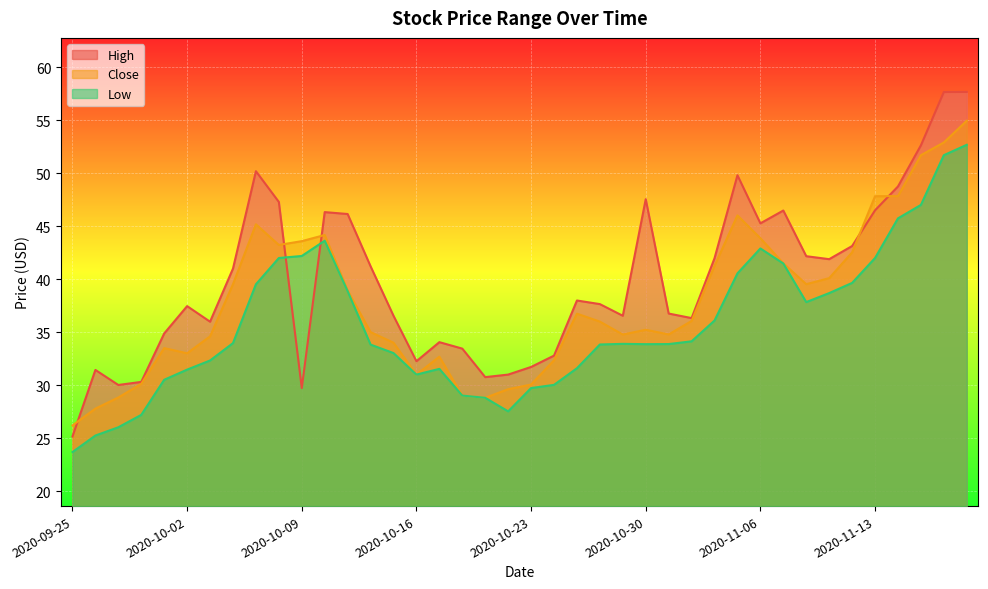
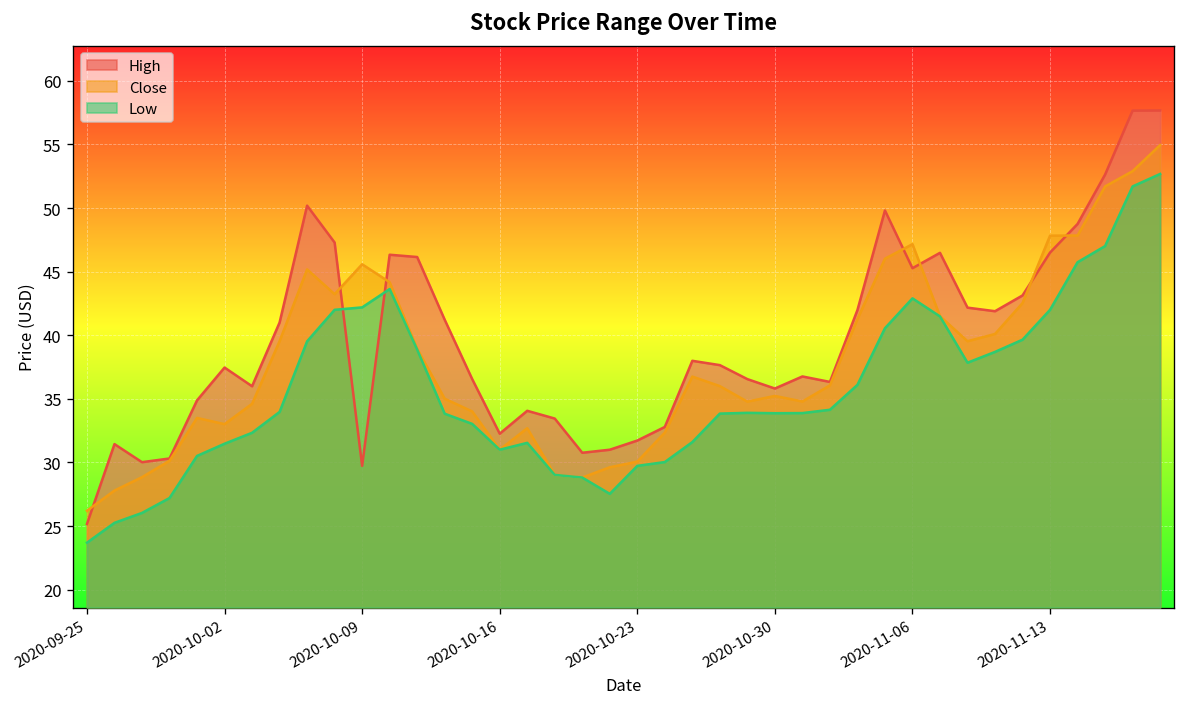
Close, 2020-10-09: 43.6 -> 45.6
High, 2020-10-30: 47.6 -> 35.8
Close, 2020-11-06: 43.9 -> 47.2
